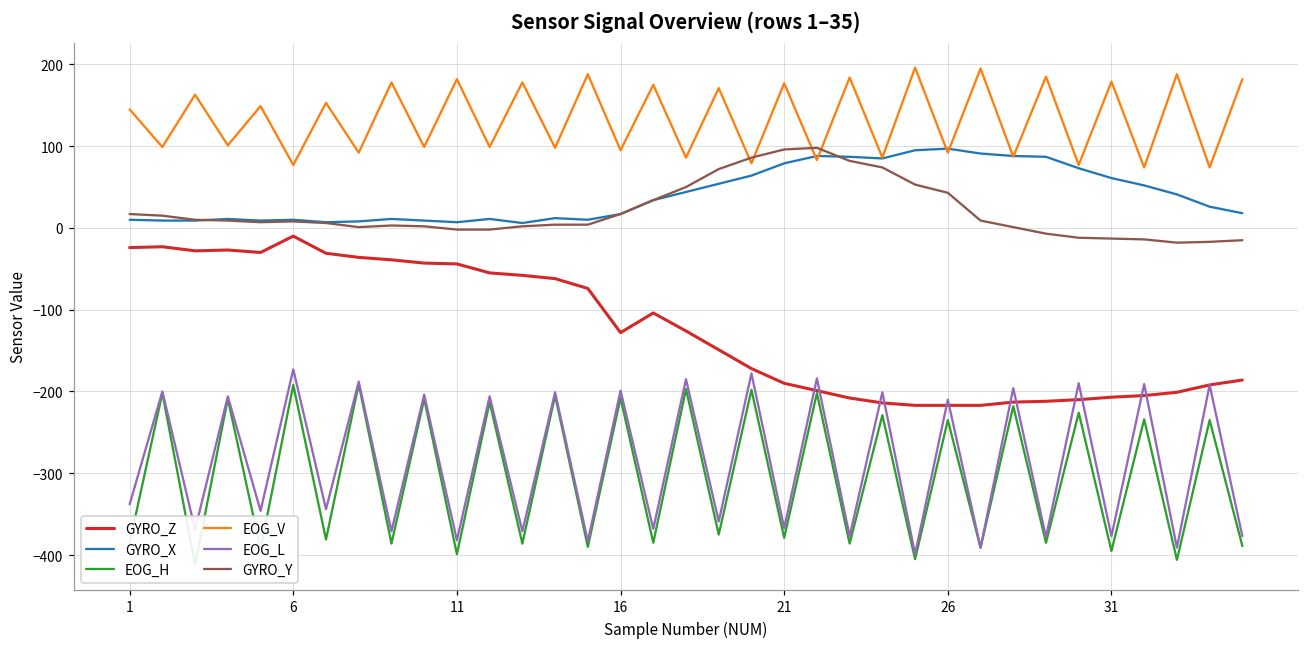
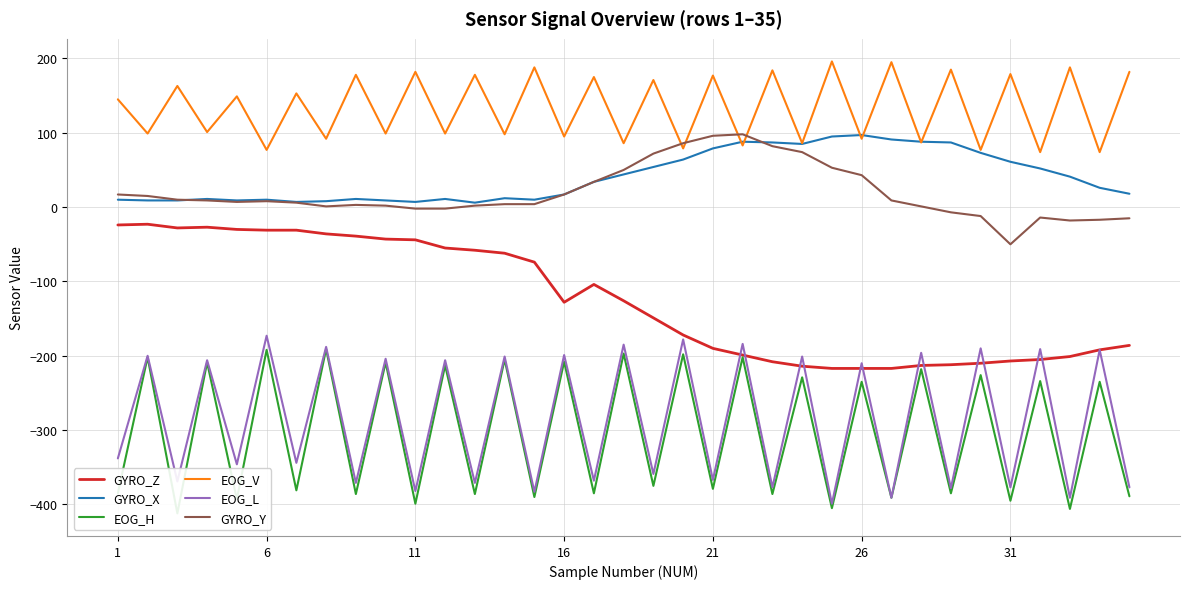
GYRO_Z, 6: -10 -> -30
GYRO_Y, 31: -10 -> -50
